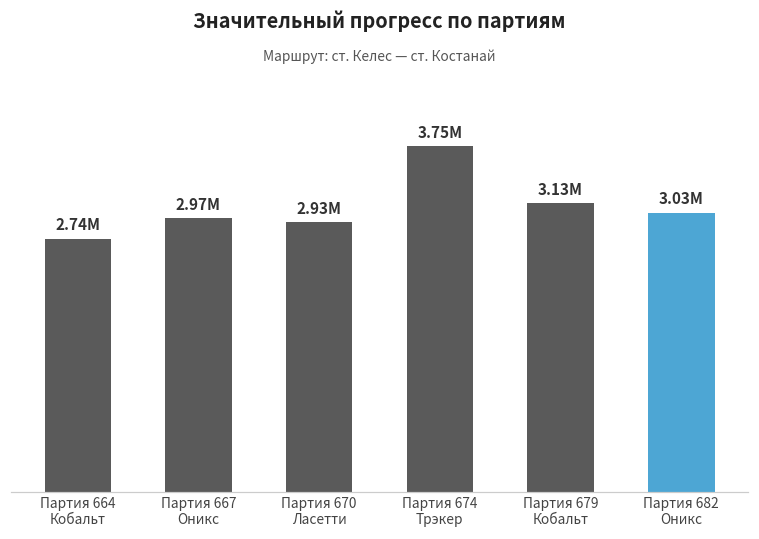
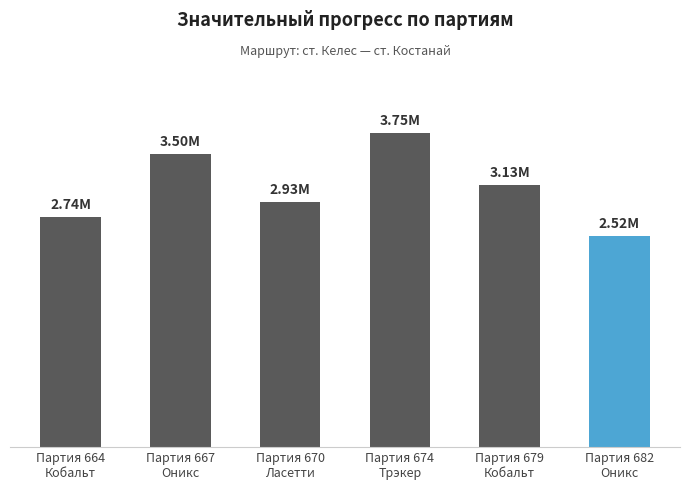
Партия 667 Оникс: 2.97M -> 3.50M
Партия 682 Оникс: 3.03M -> 2.52M
